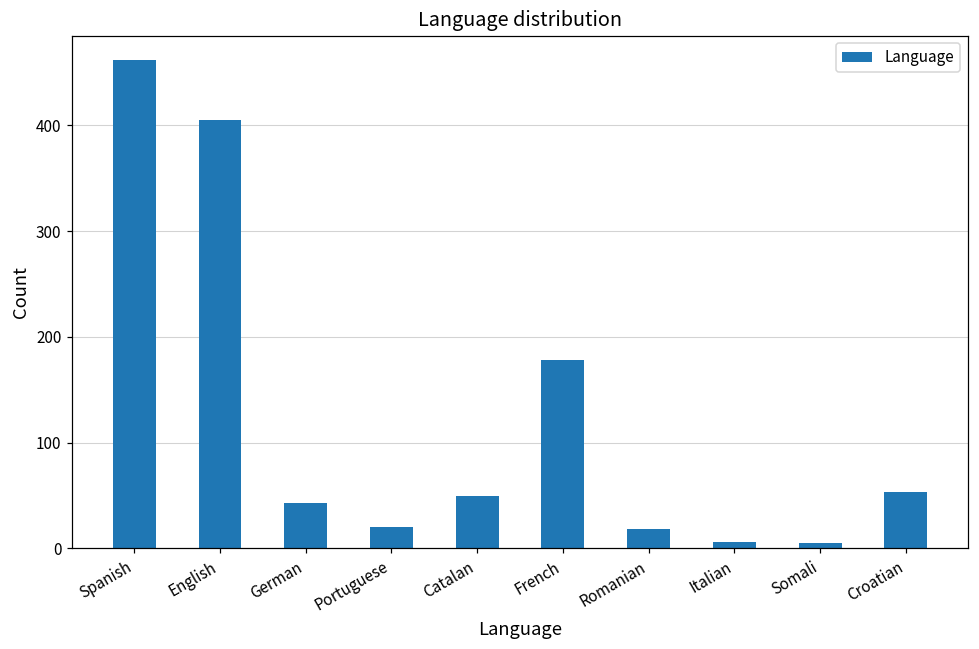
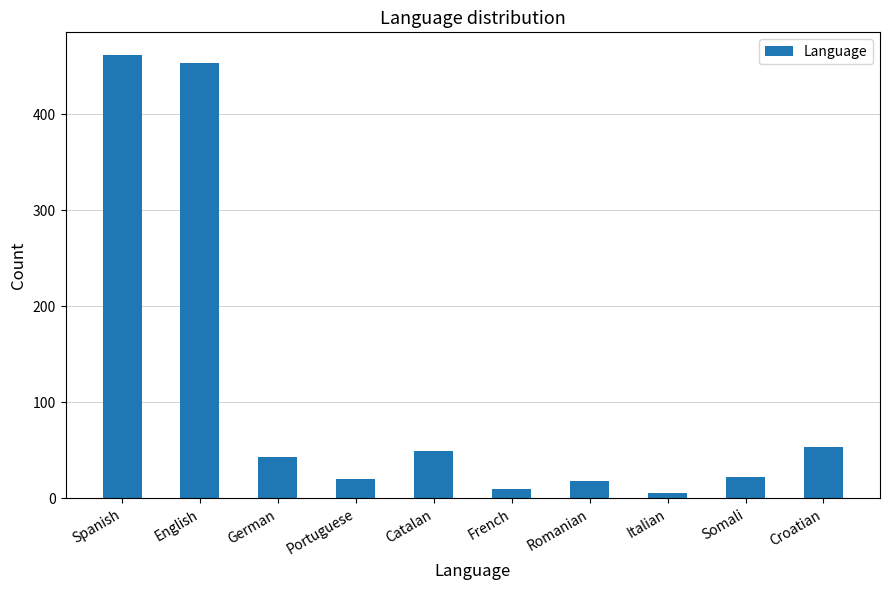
English: 410 -> 450
French: 180 -> 10
Somali: 10 -> 20
